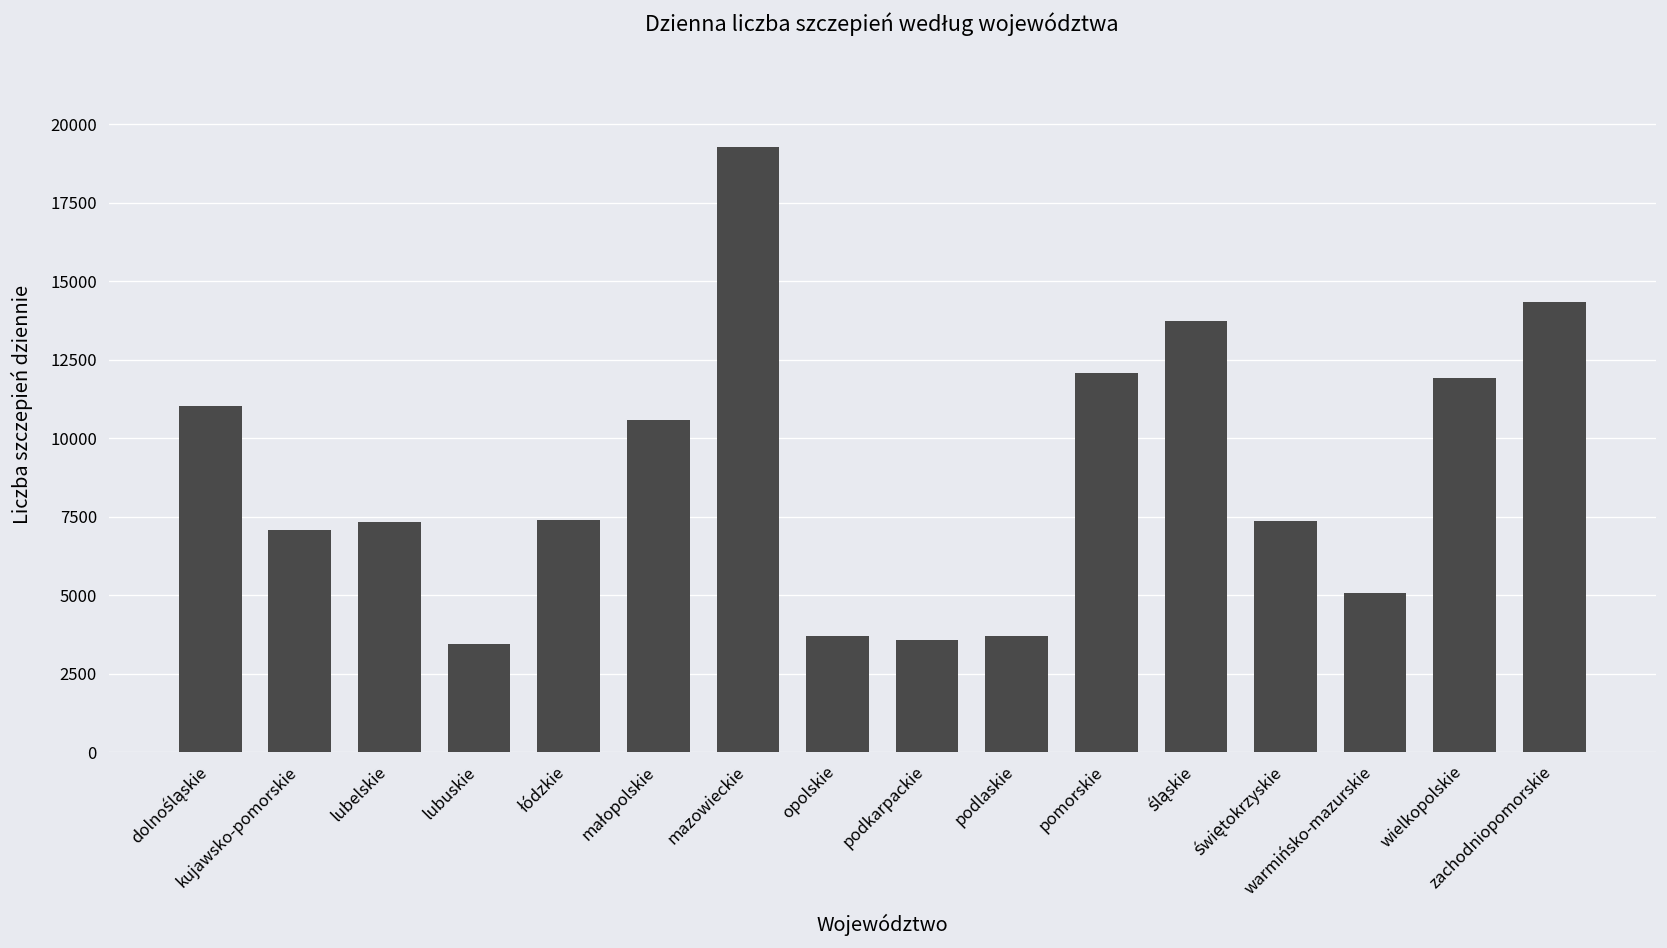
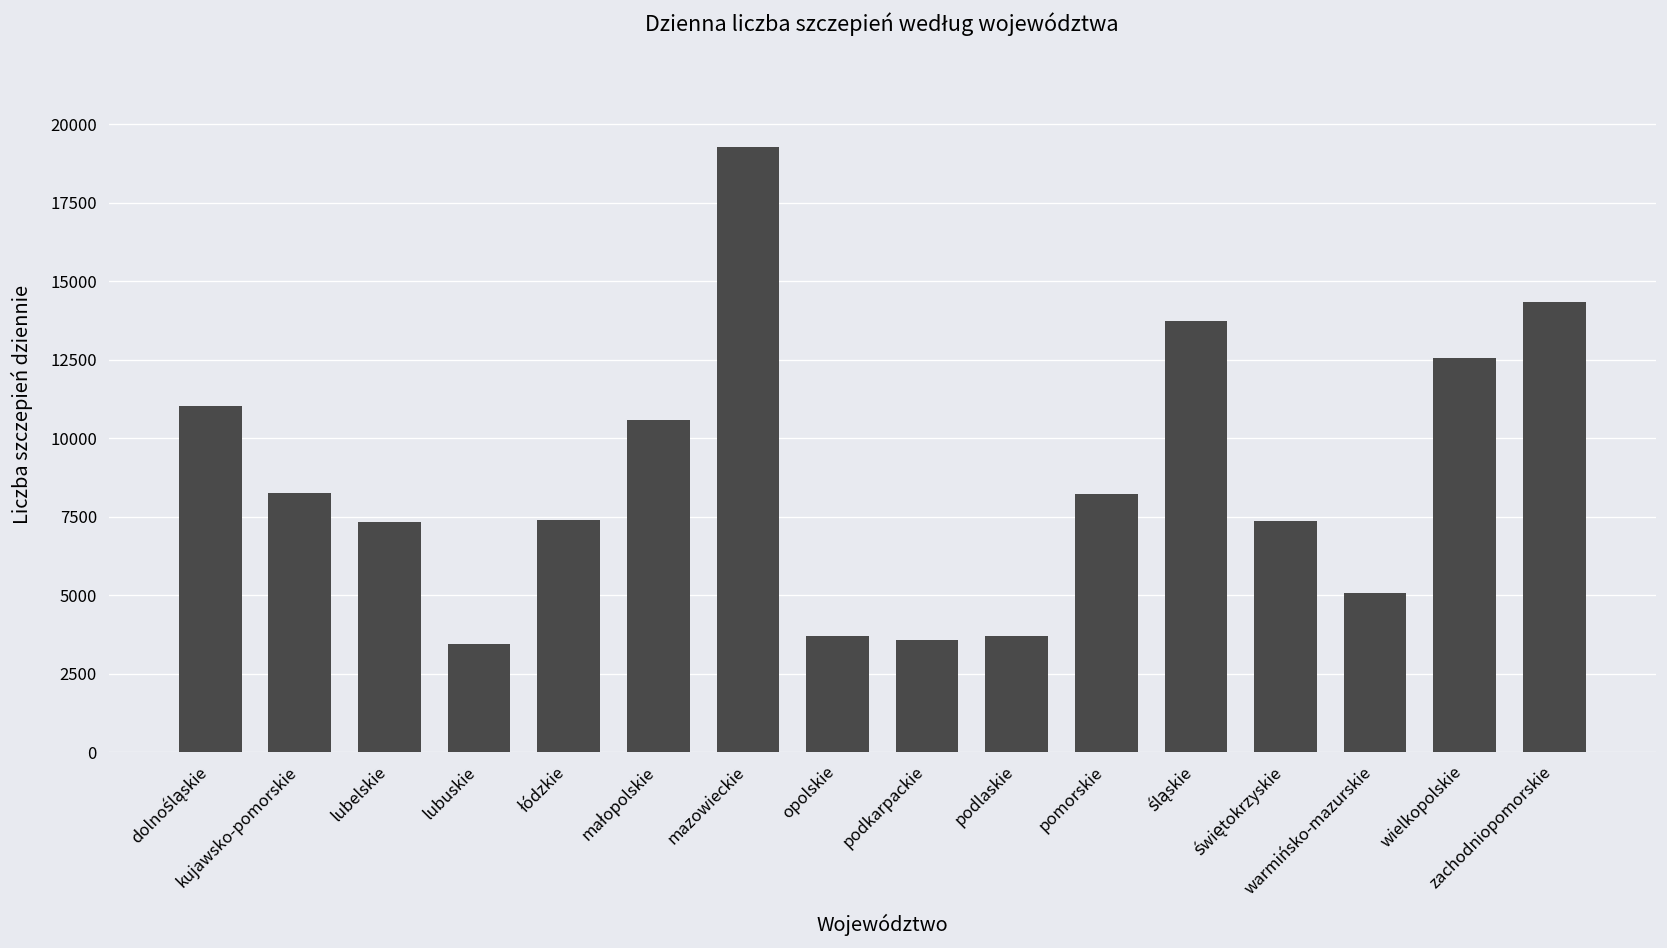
kujawsko-pomorskie: 7100 -> 8300
pomorskie: 12100 -> 8200
wielkopolskie: 11900 -> 12600
